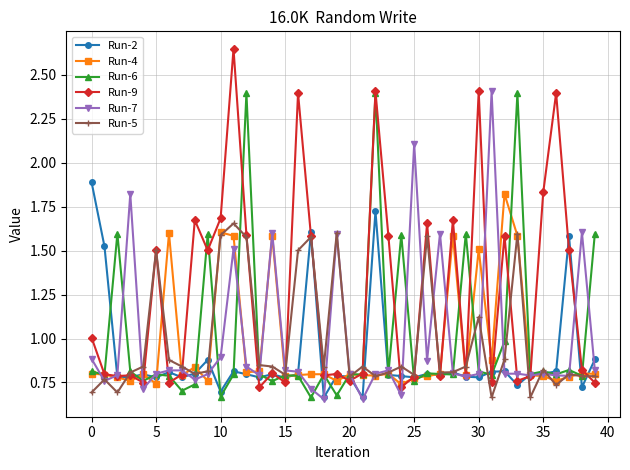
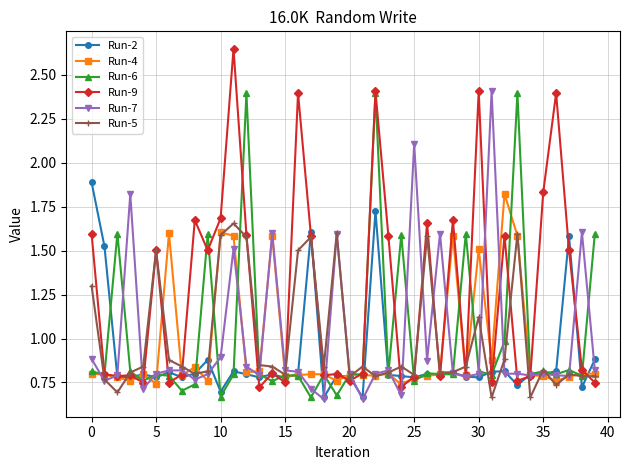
Run-9, 0: 1.01 -> 1.60
Run-5, 0: 0.69 -> 1.30
